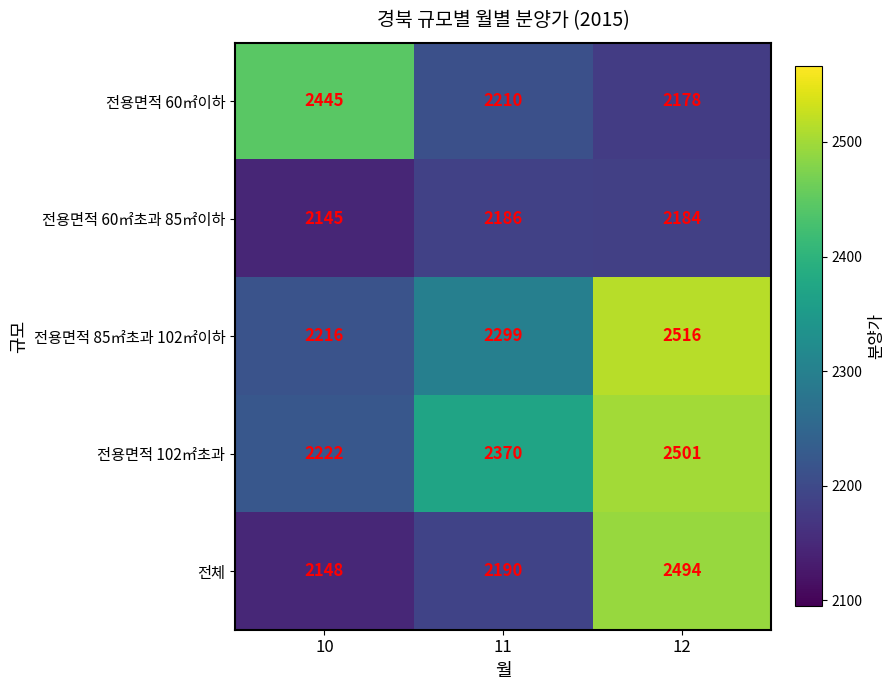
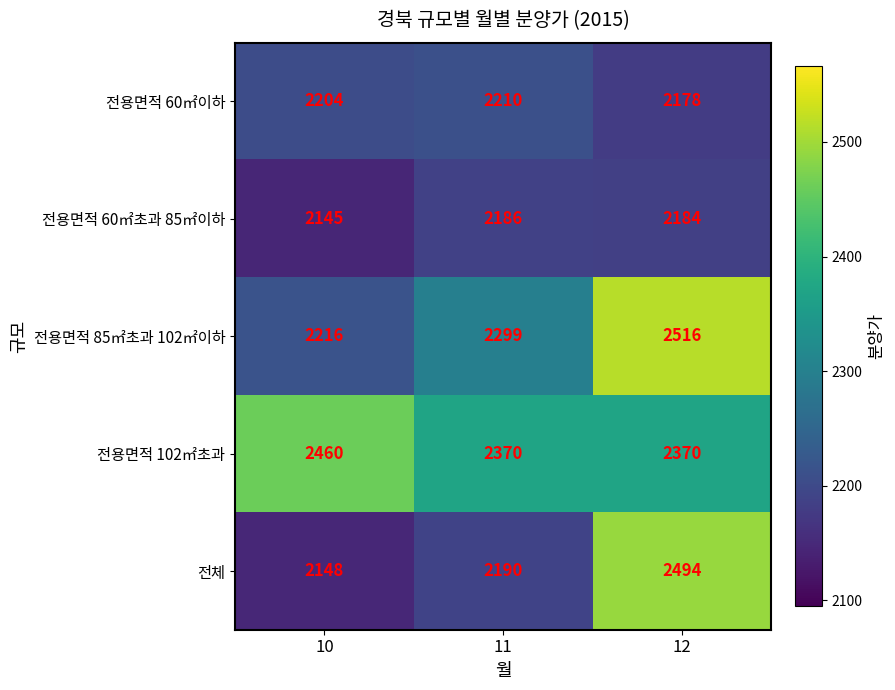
전용면적 60㎡이하, 10: 2445 -> 2204
전용면적 102㎡초과, 10: 2222 -> 2460
전용면적 102㎡초과, 12: 2501 -> 2370
